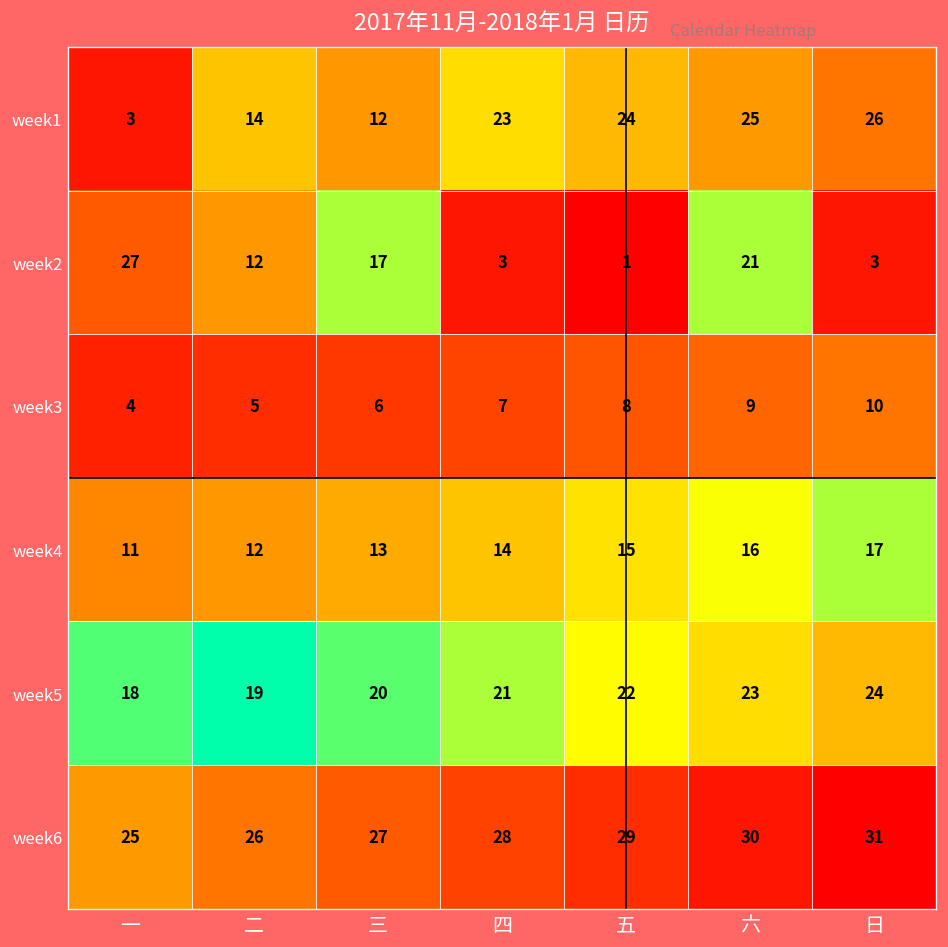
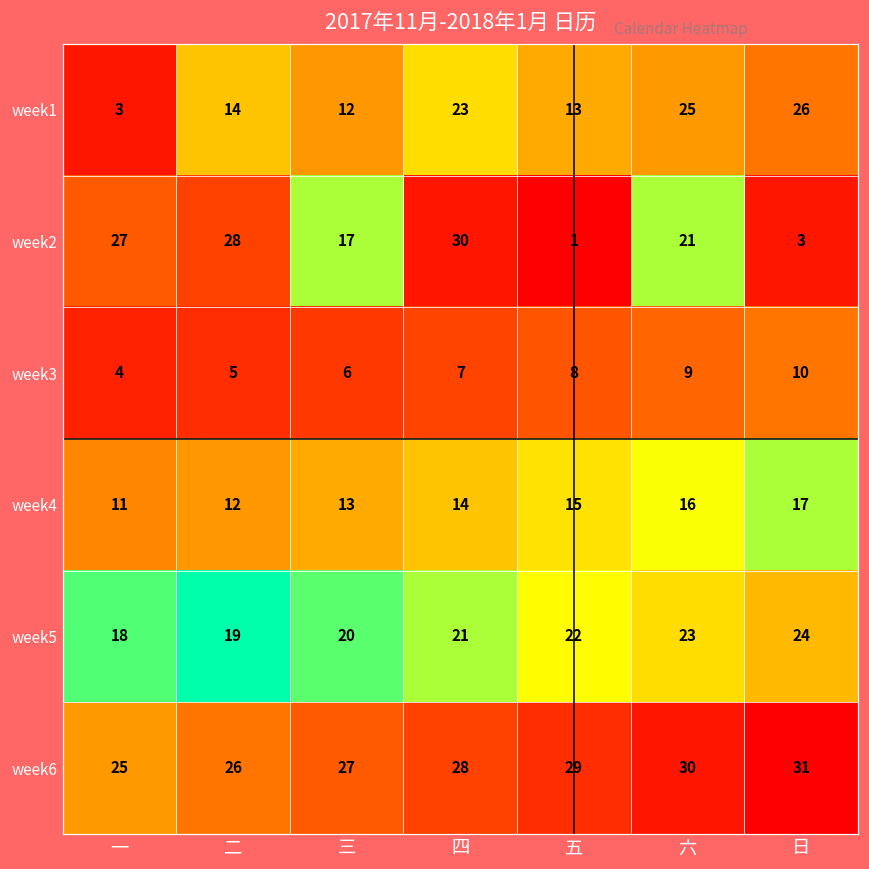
week1, 五: 24 -> 13
week2, 二: 12 -> 28
week2, 四: 3 -> 30
